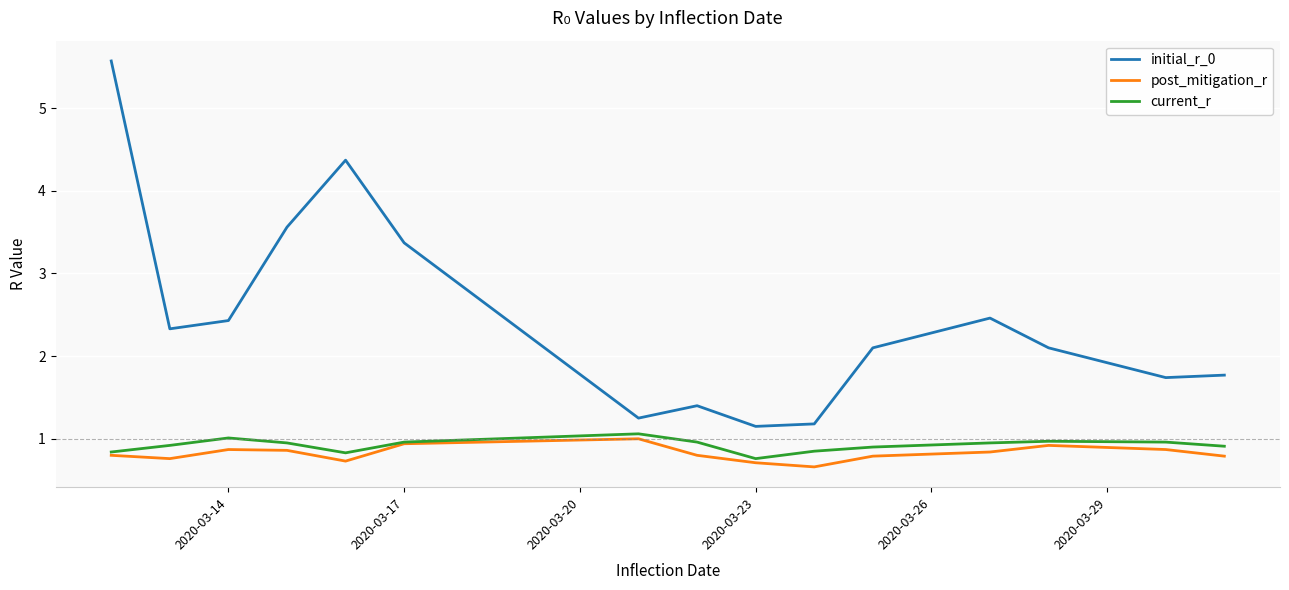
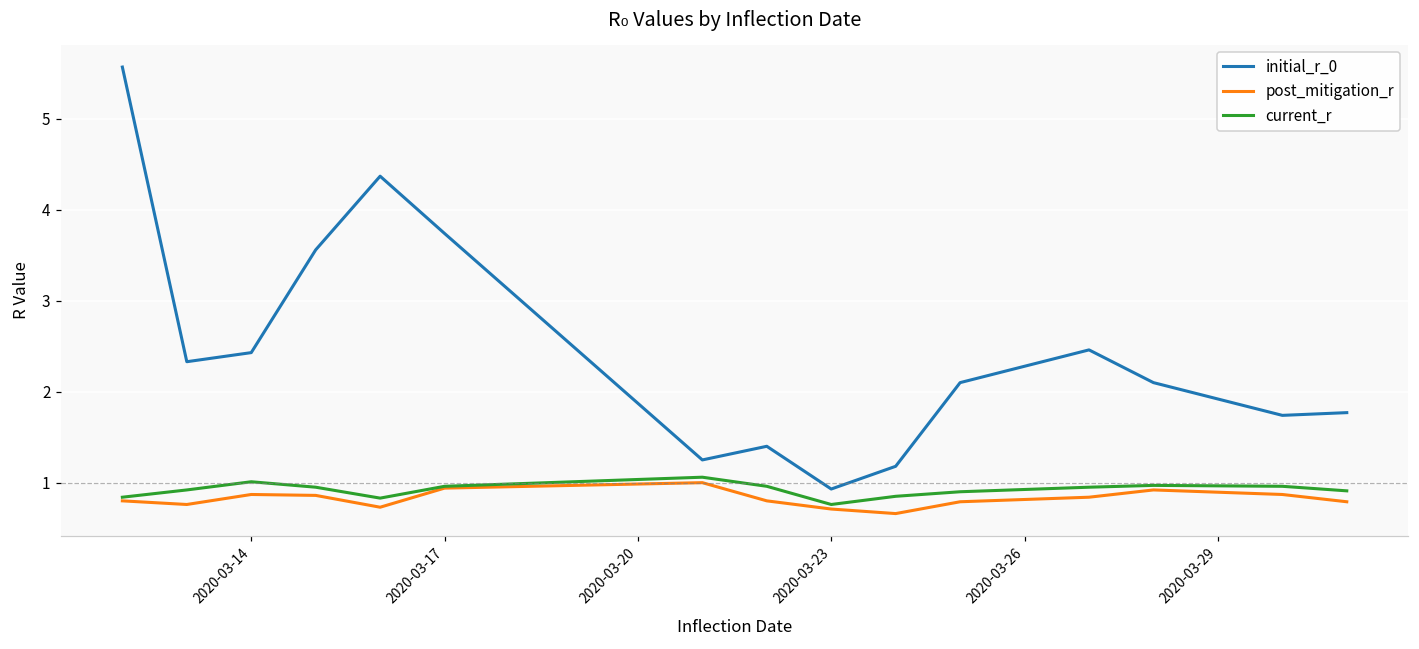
initial_r_0, 2020-03-17: 3.4 -> 3.7
initial_r_0, 2020-03-23: 1.2 -> 0.9
